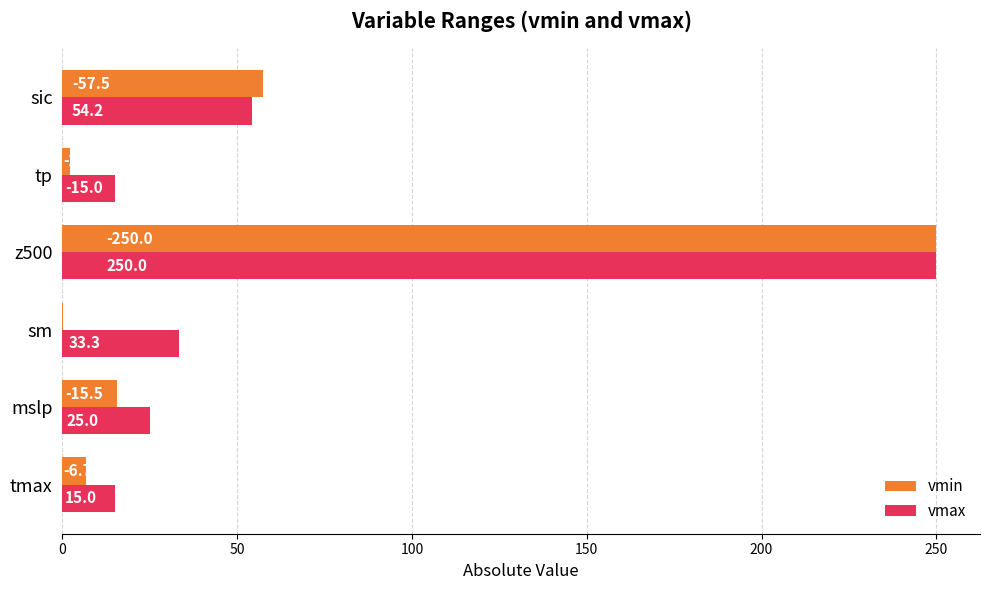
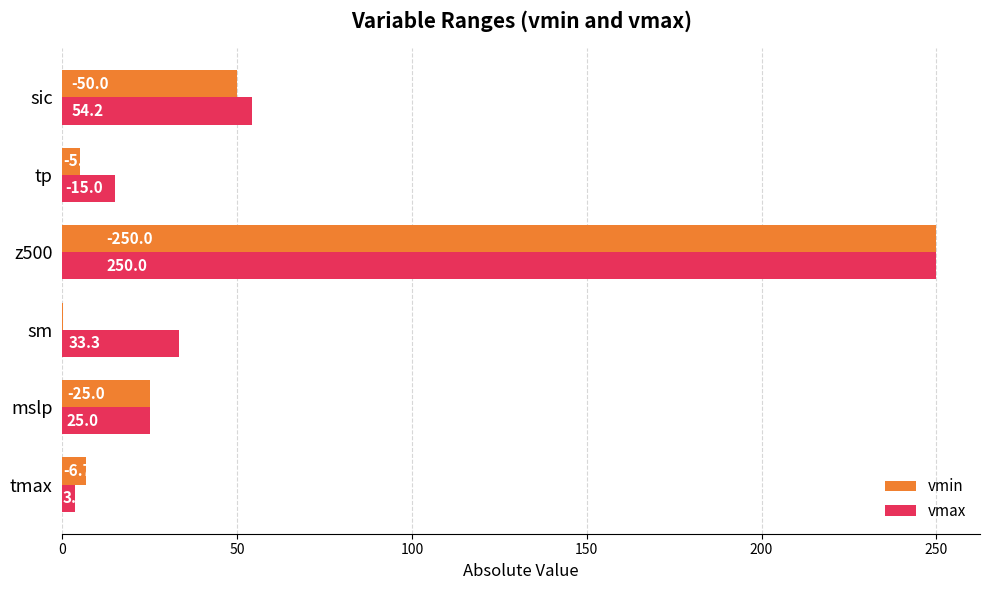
vmin, sic: -57.5 -> -50.0
vmin, tp: 2 -> 5
vmin, mslp: -15.5 -> -25.0
vmax, tmax: 15 -> 4
